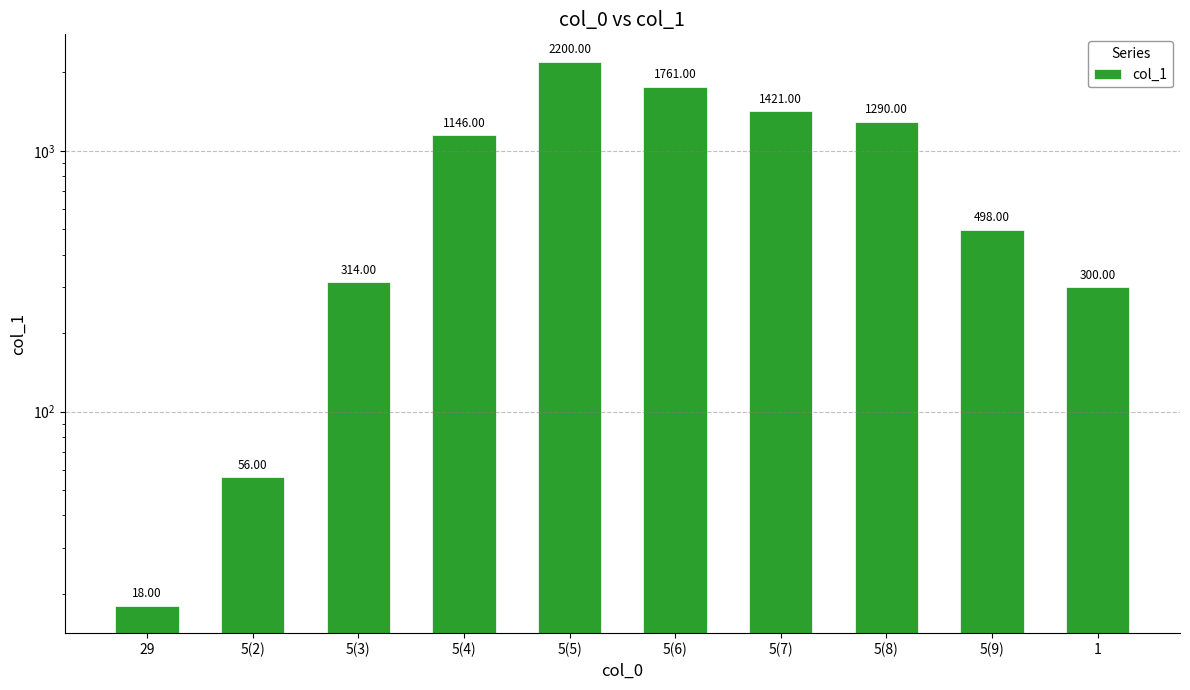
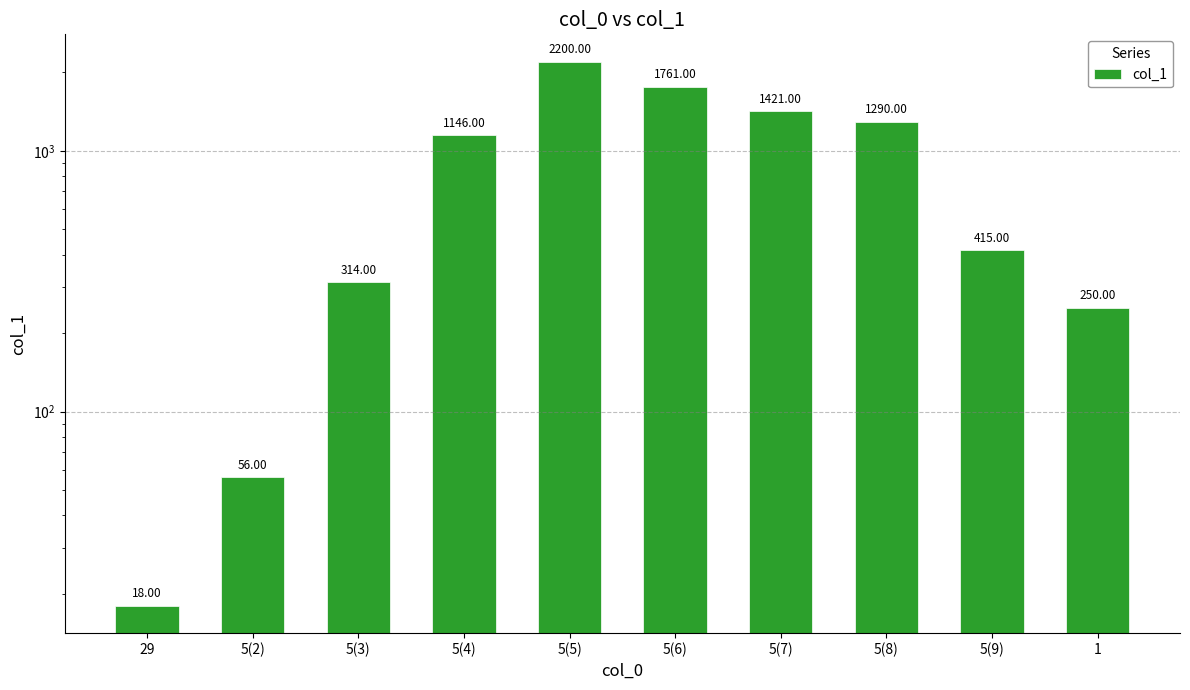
5(9): 498.00 -> 415.00
1: 300.00 -> 250.00
